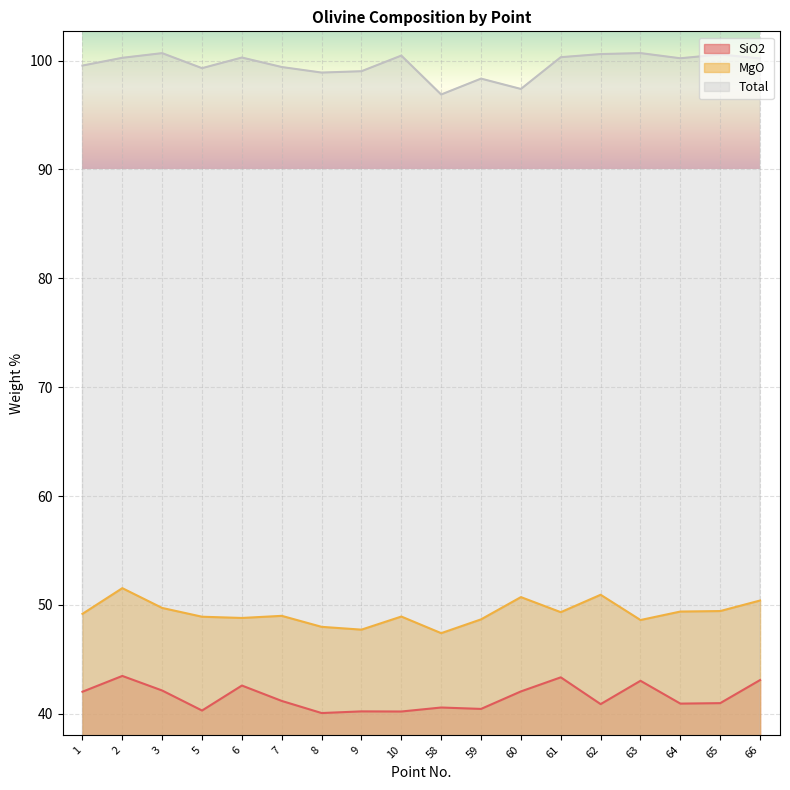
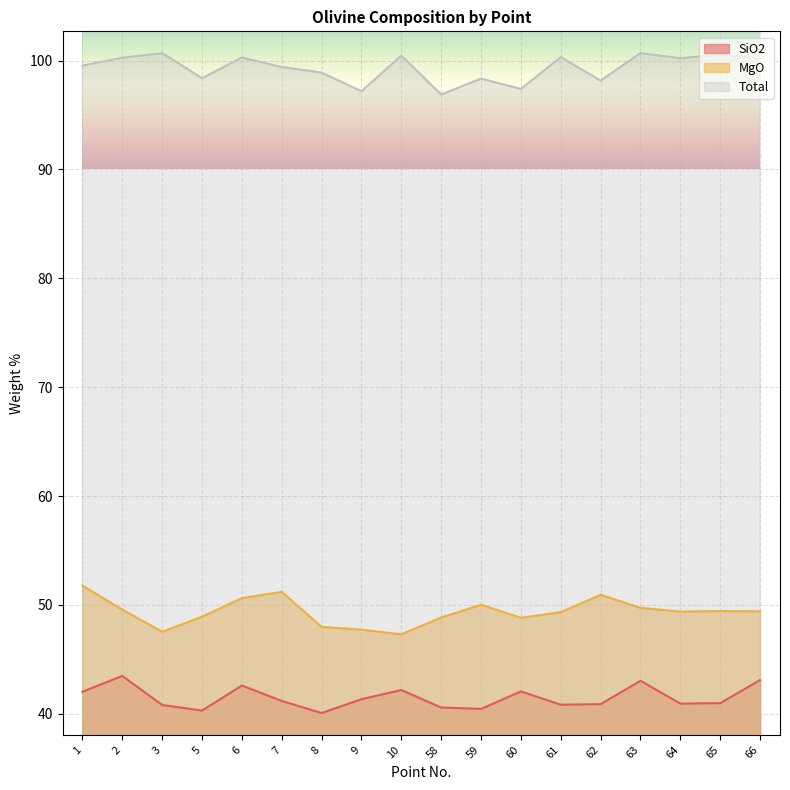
MgO, 1: 49.2 -> 51.8
MgO, 2: 51.5 -> 49.6
SiO2, 3: 42.1 -> 40.8
MgO, 3: 49.7 -> 47.5
Total, 5: 99.3 -> 98.4
MgO, 6: 48.8 -> 50.6
MgO, 7: 49.0 -> 51.2
SiO2, 9: 40.2 -> 41.3
Total, 9: 99.0 -> 97.2
SiO2, 10: 40.2 -> 42.2
MgO, 10: 48.9 -> 47.3
MgO, 58: 47.4 -> 48.8
MgO, 59: 48.7 -> 50.0
MgO, 60: 50.7 -> 48.8
SiO2, 61: 43.3 -> 40.8
Total, 62: 100.6 -> 98.2
MgO, 63: 48.6 -> 49.7
MgO, 66: 50.4 -> 49.4
